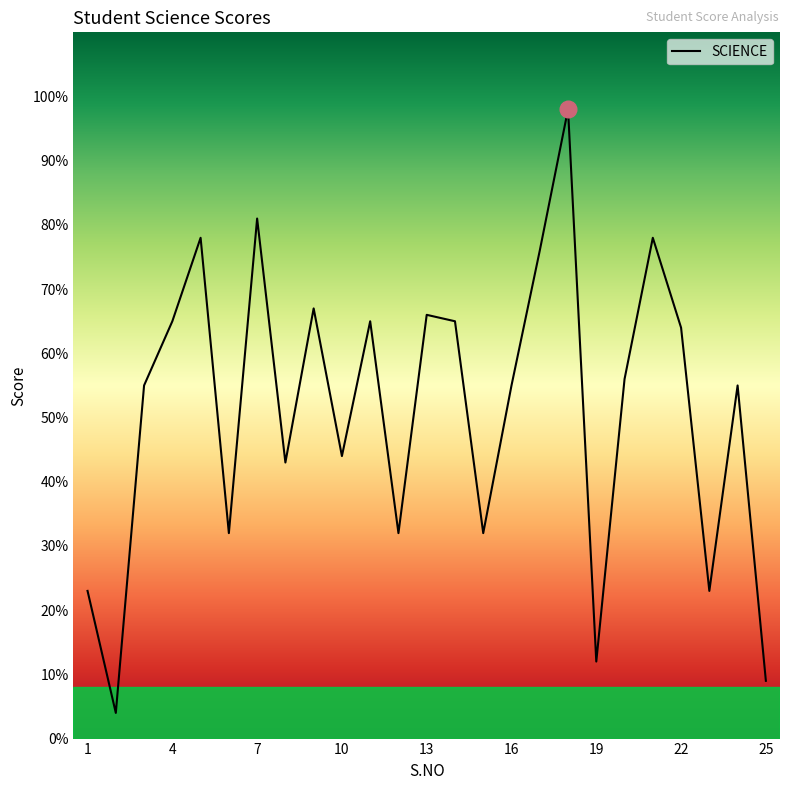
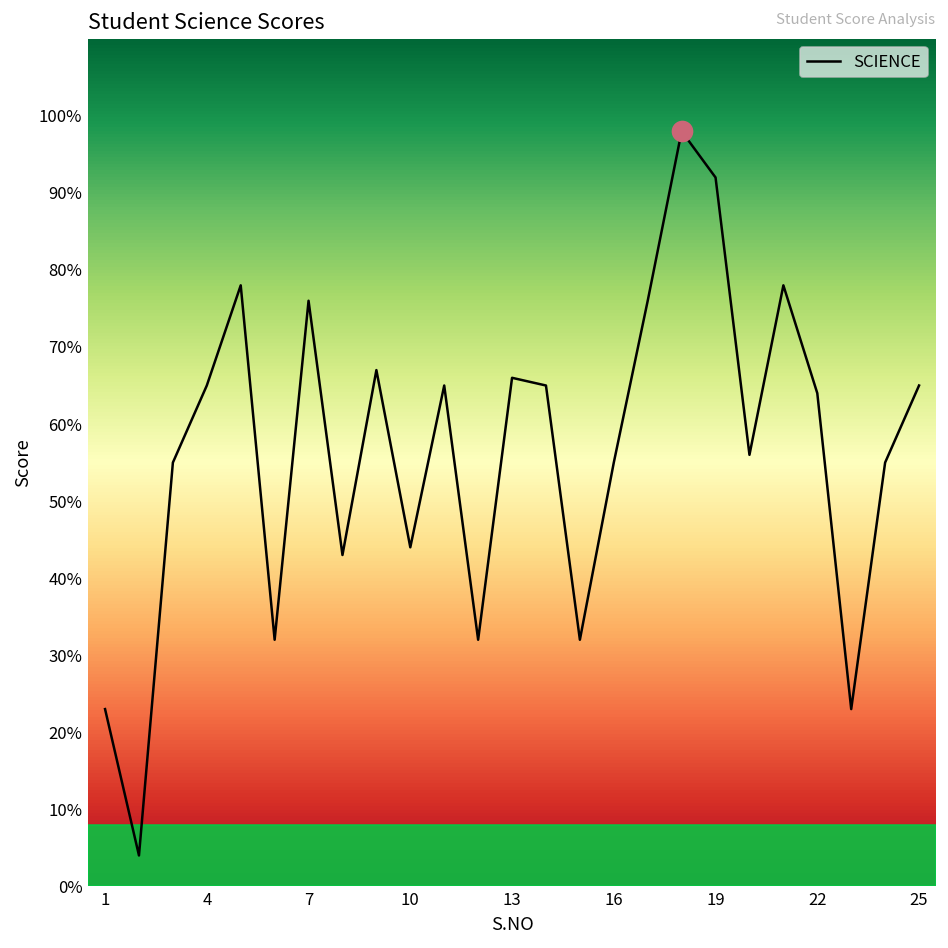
SCIENCE, 7: 81% -> 76%
SCIENCE, 19: 12% -> 92%
SCIENCE, 25: 9% -> 65%
